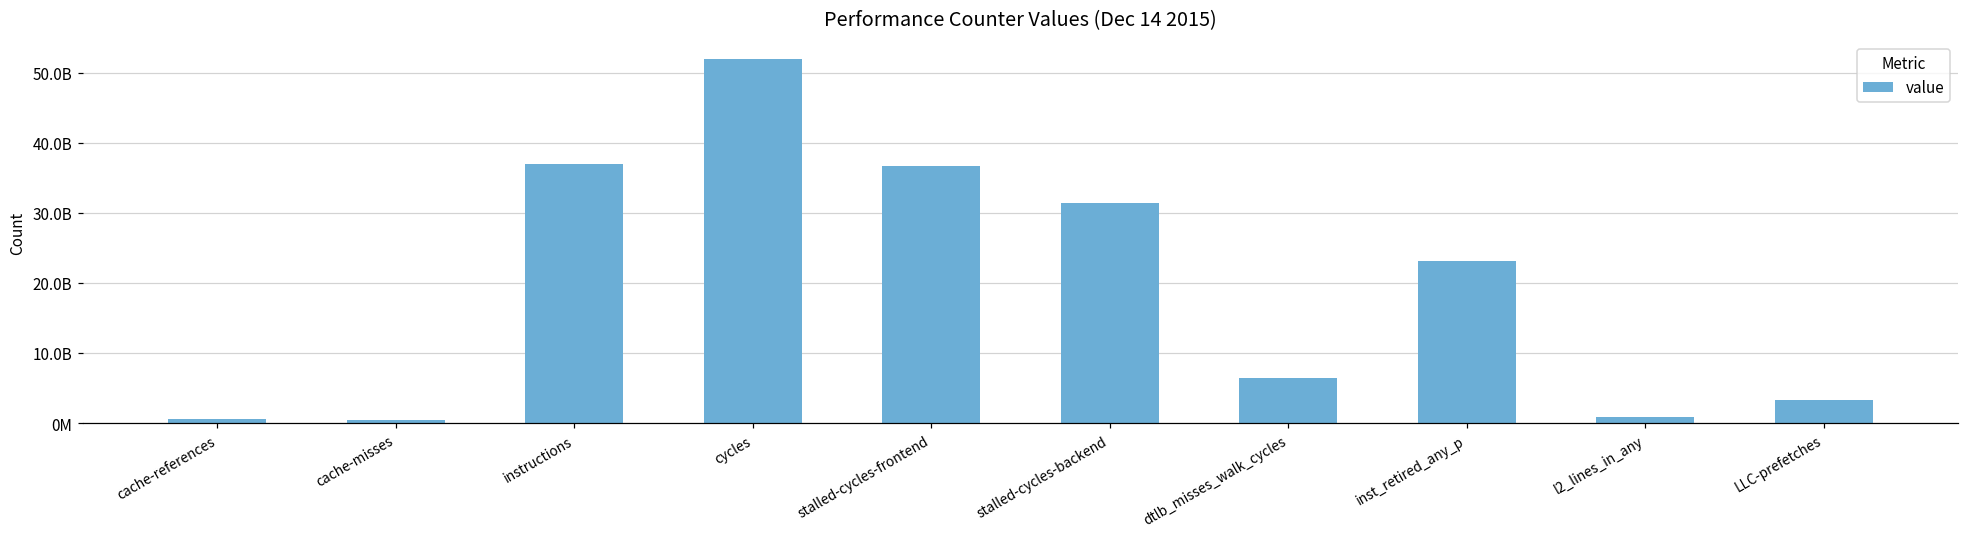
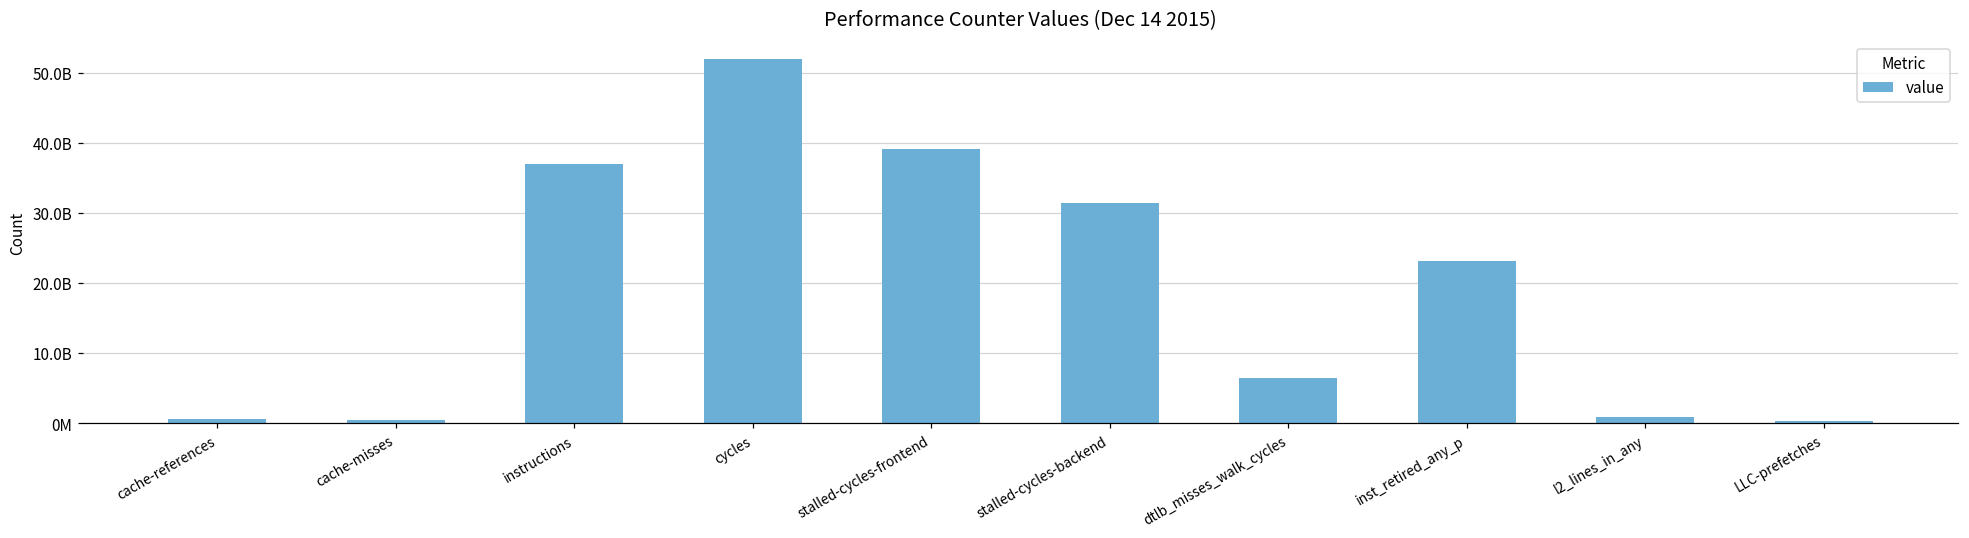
stalled-cycles-frontend: 37000000000 -> 39000000000
LLC-prefetches: 3000000000 -> 0
